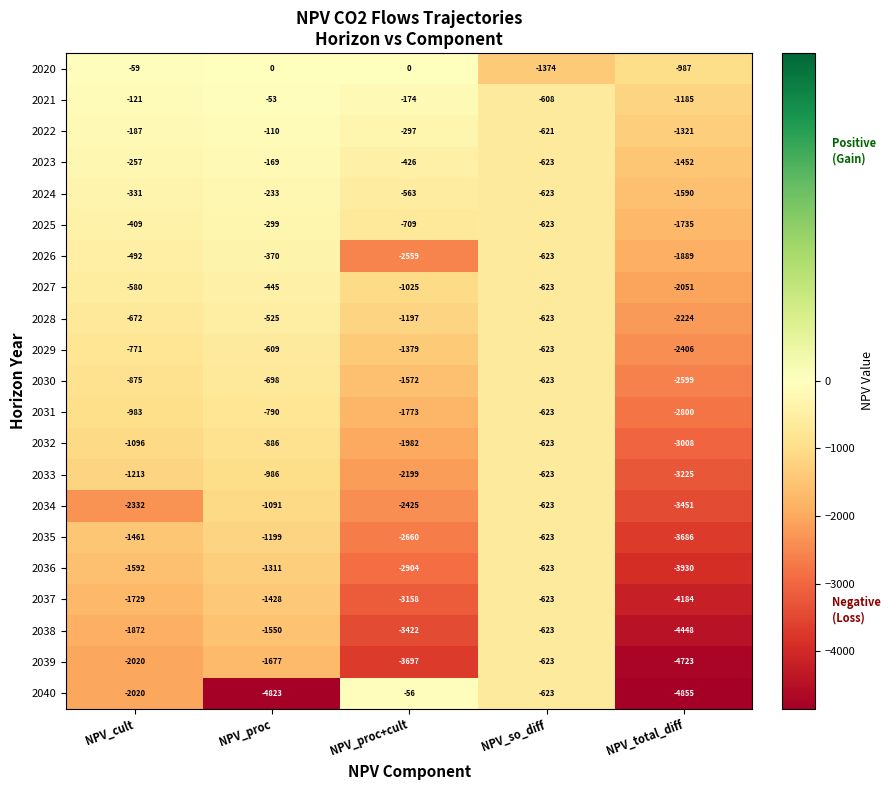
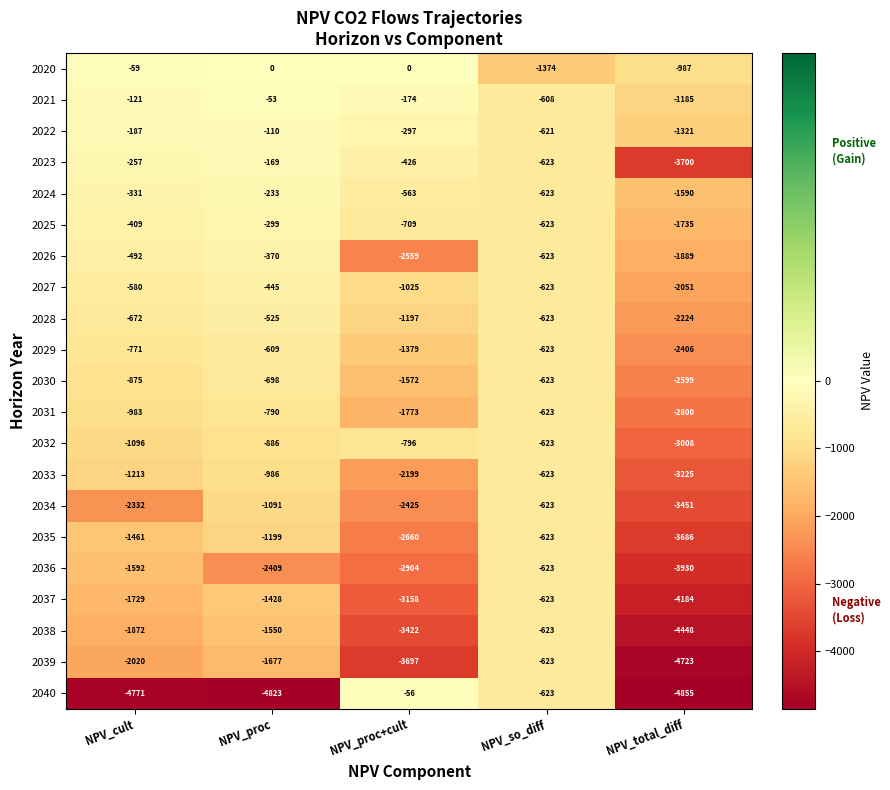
2023, NPV_total_diff: -1452 -> -3700
2032, NPV_proc+cult: -1982 -> -796
2036, NPV_proc: -1311 -> -2409
2040, NPV_cult: -2020 -> -4771
